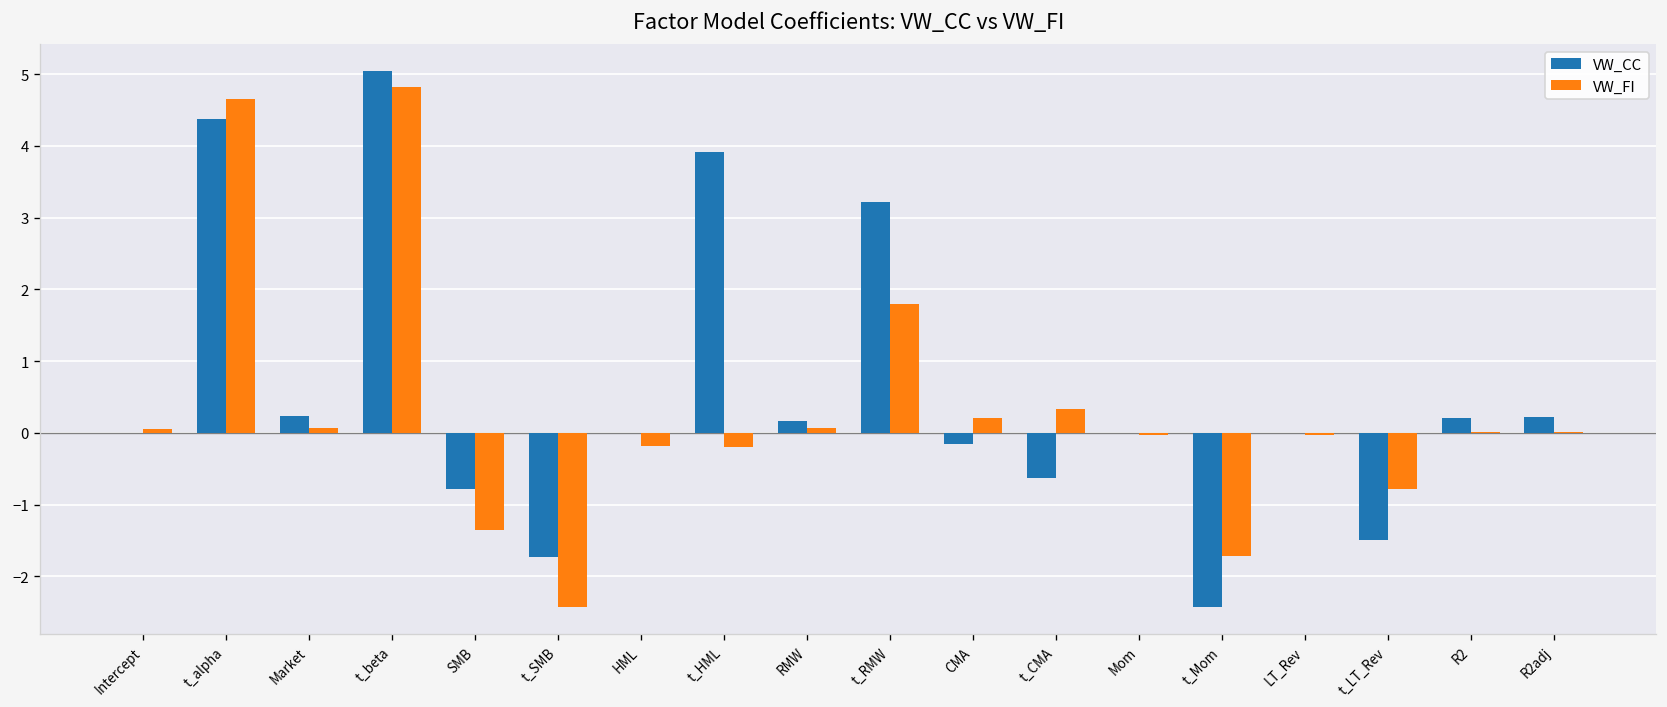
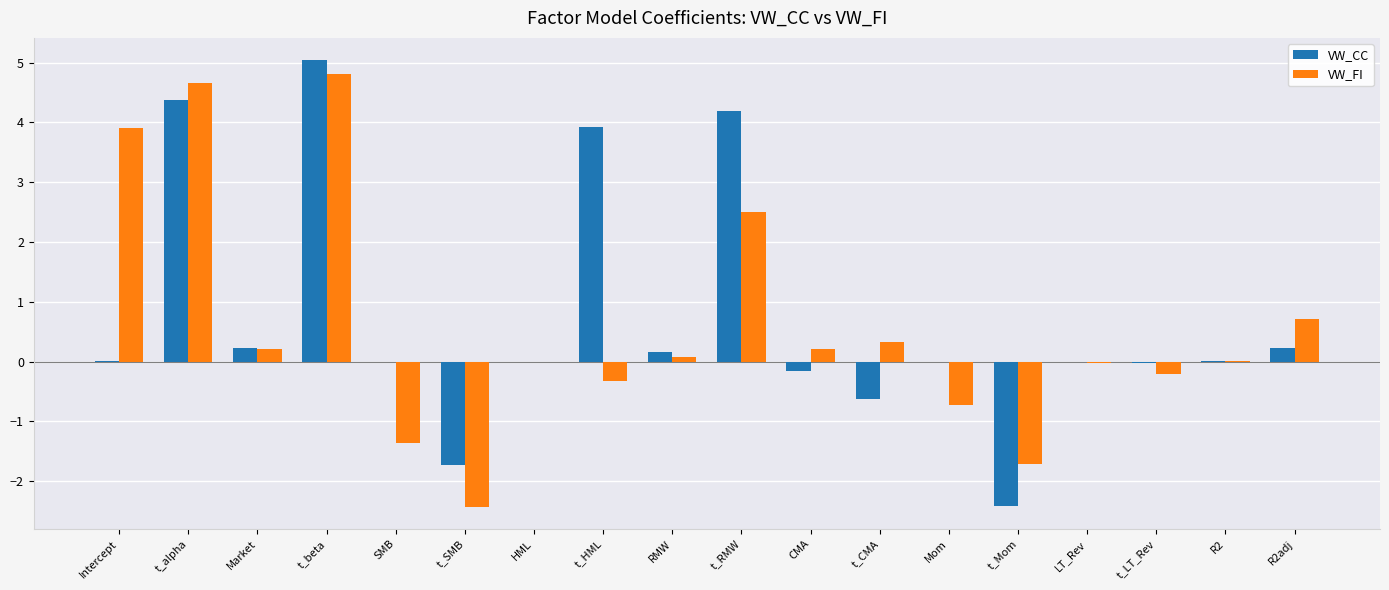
VW_FI, Intercept: 0.0 -> 3.9
VW_FI, Market: 0.1 -> 0.2
VW_CC, SMB: -0.8 -> 0.0
VW_FI, HML: -0.2 -> 0.0
VW_FI, t_HML: -0.2 -> -0.3
VW_CC, t_RMW: 3.2 -> 4.2
VW_FI, t_RMW: 1.8 -> 2.5
VW_FI, Mom: 0.0 -> -0.7
VW_CC, t_LT_Rev: -1.5 -> 0.0
VW_FI, t_LT_Rev: -0.8 -> -0.2
VW_CC, R2: 0.2 -> 0.0
VW_FI, R2adj: 0.0 -> 0.7
